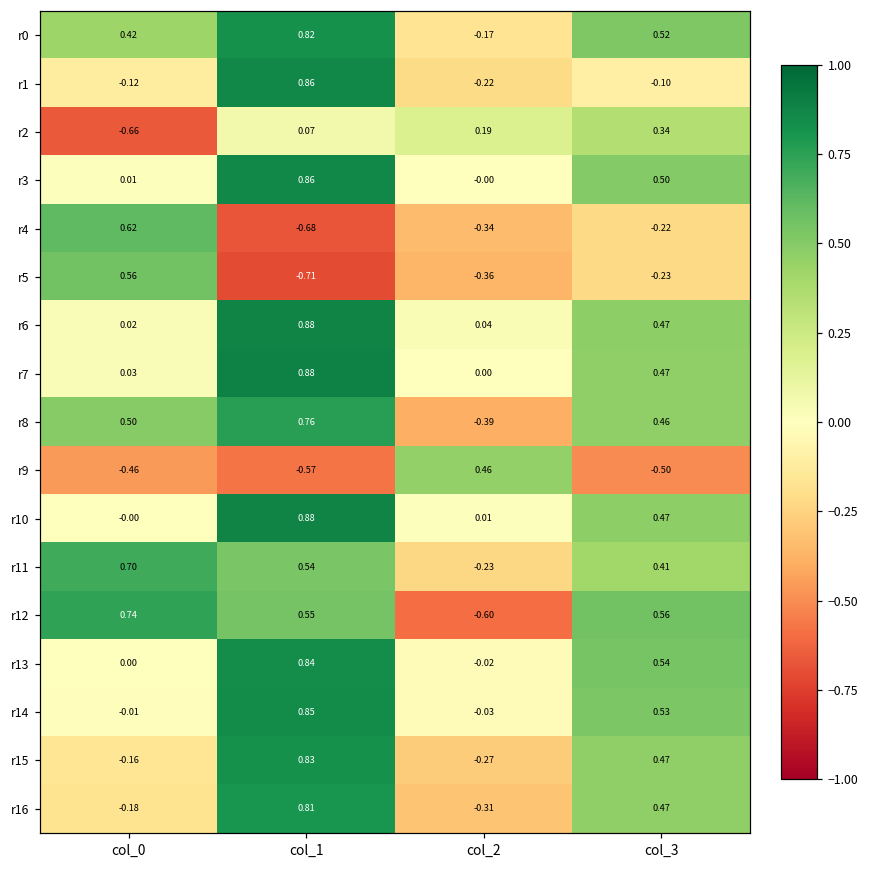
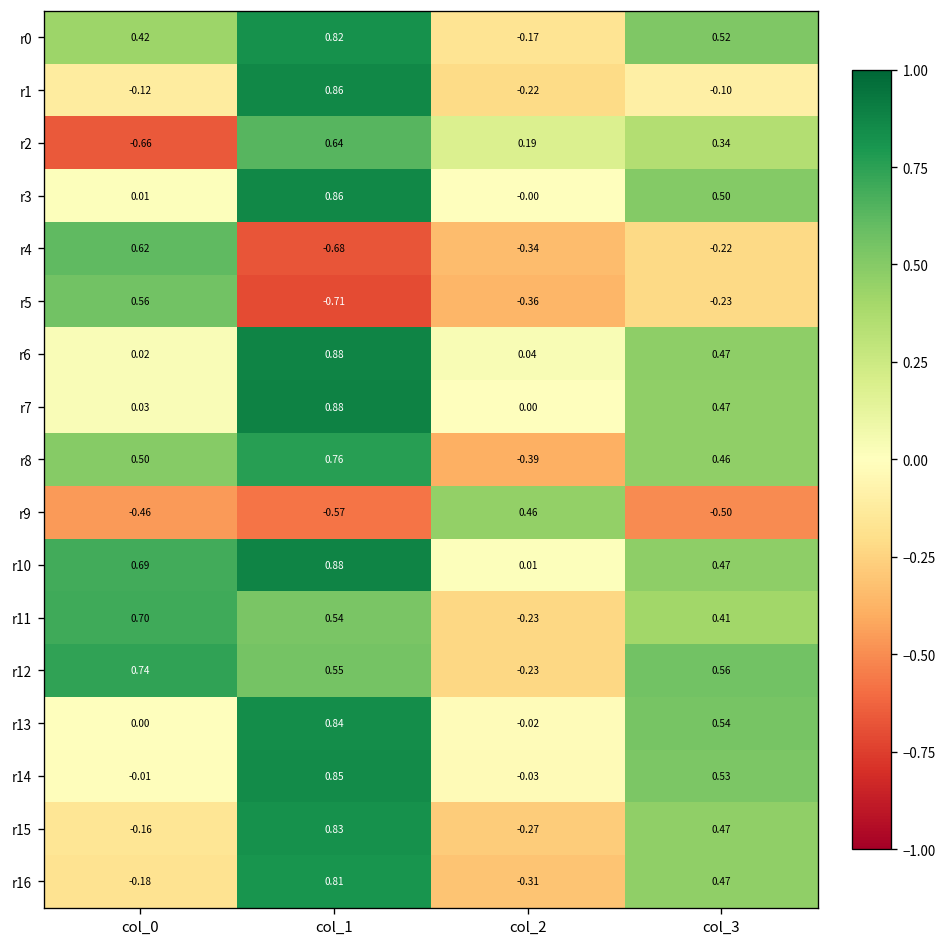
r2, col_1: 0.07 -> 0.64
r10, col_0: -0.00 -> 0.69
r12, col_2: -0.60 -> -0.23
